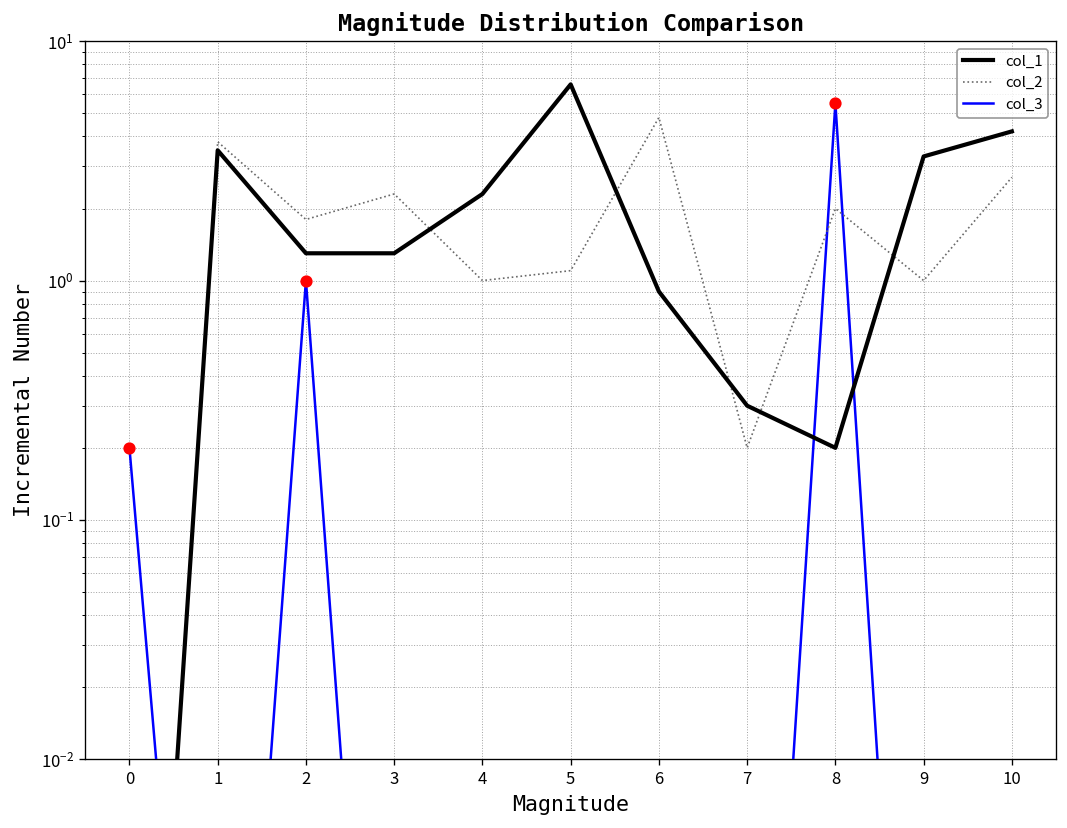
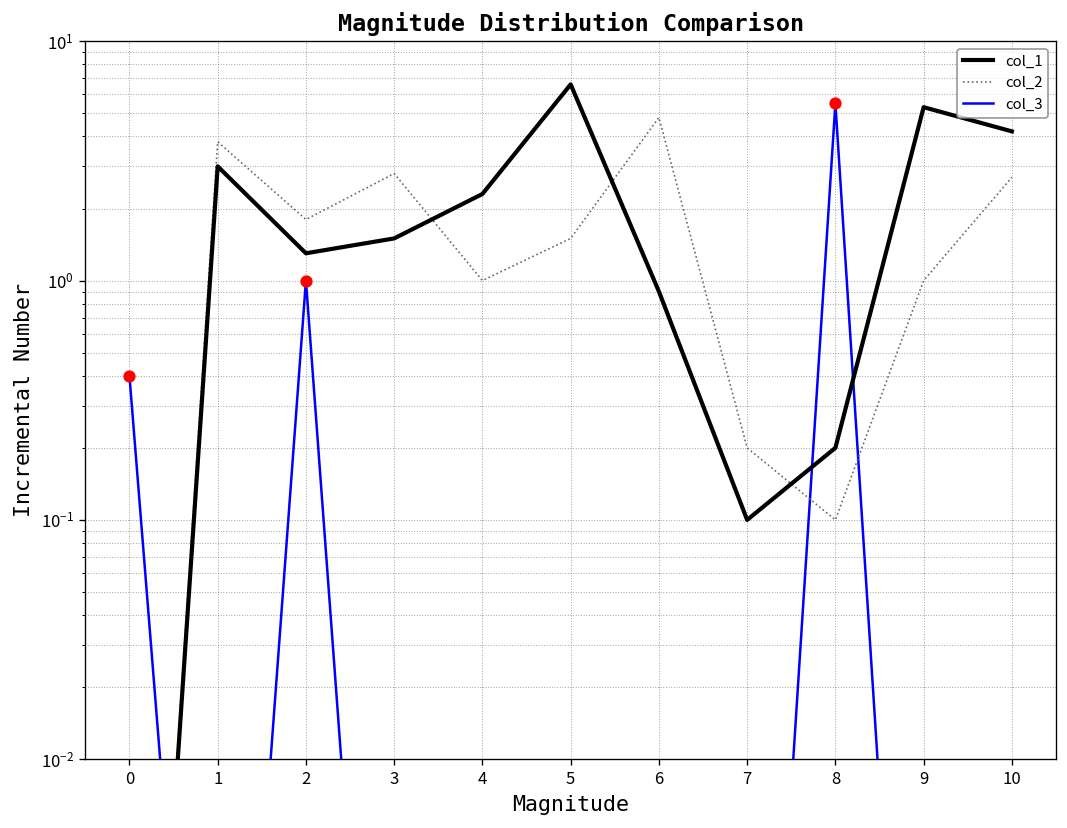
col_3, 0: 0.2 -> 0.4
col_1, 1: 3.5 -> 3.0
col_1, 3: 1.3 -> 1.5
col_2, 3: 2.3 -> 2.8
col_2, 5: 1.1 -> 1.5
col_1, 7: 0.3 -> 0.1
col_2, 8: 2.0 -> 0.1
col_1, 9: 3.3 -> 5.3
